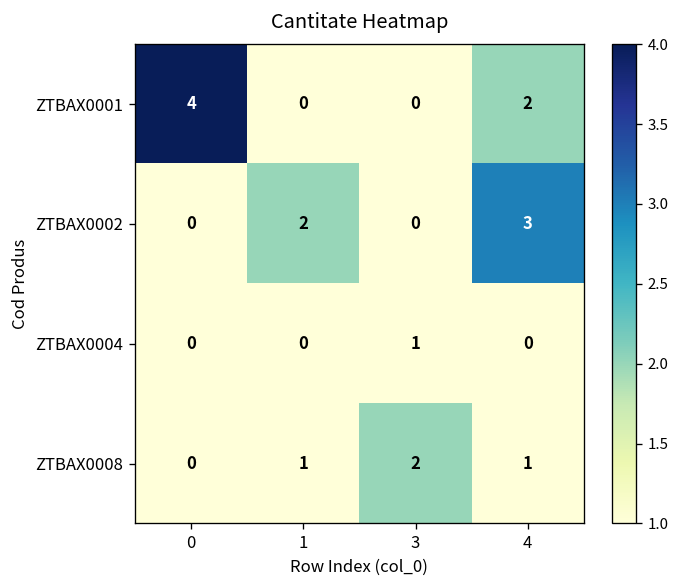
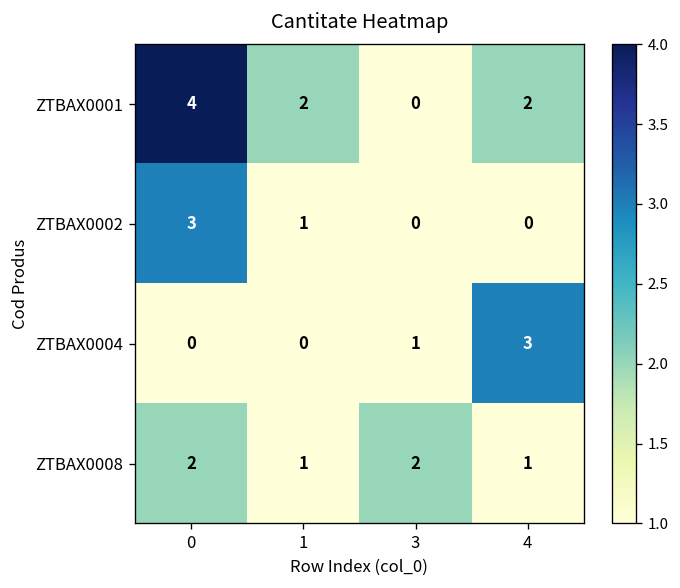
ZTBAX0001, 1: 0 -> 2
ZTBAX0002, 0: 0 -> 3
ZTBAX0002, 1: 2 -> 1
ZTBAX0002, 4: 3 -> 0
ZTBAX0004, 4: 0 -> 3
ZTBAX0008, 0: 0 -> 2
